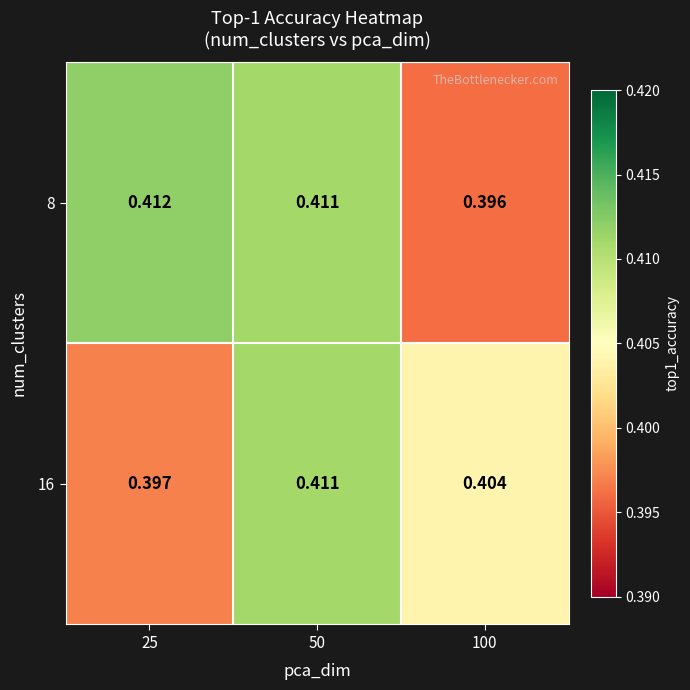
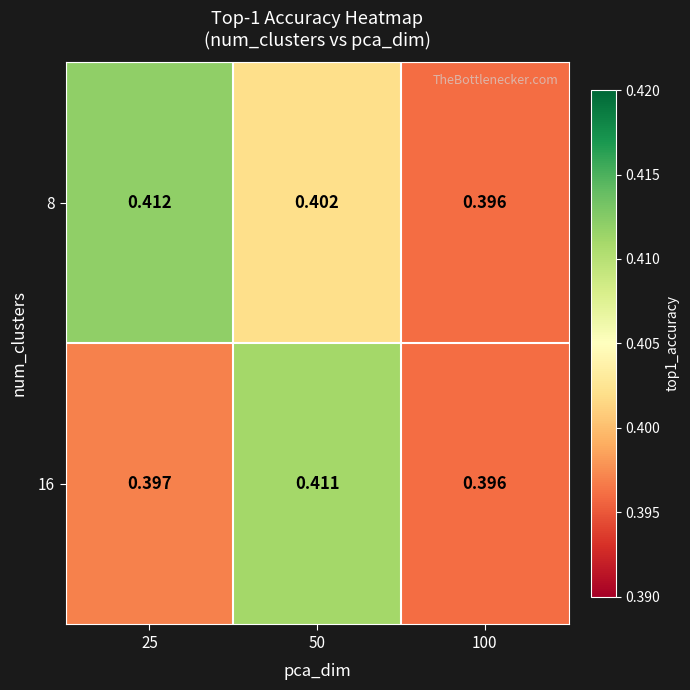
8, 50: 0.411 -> 0.402
16, 100: 0.404 -> 0.396
